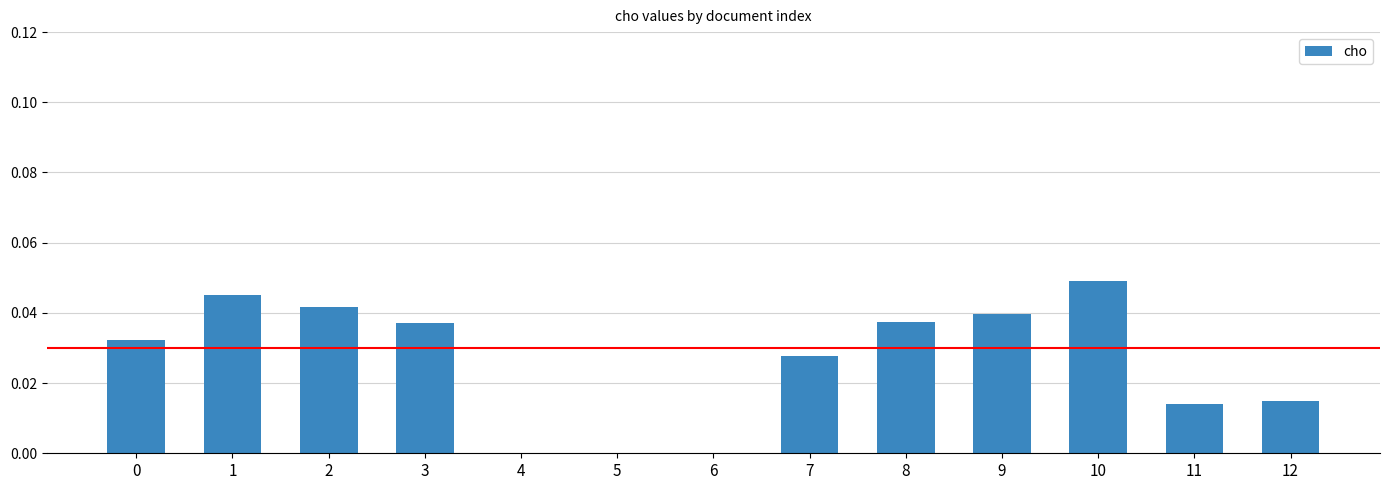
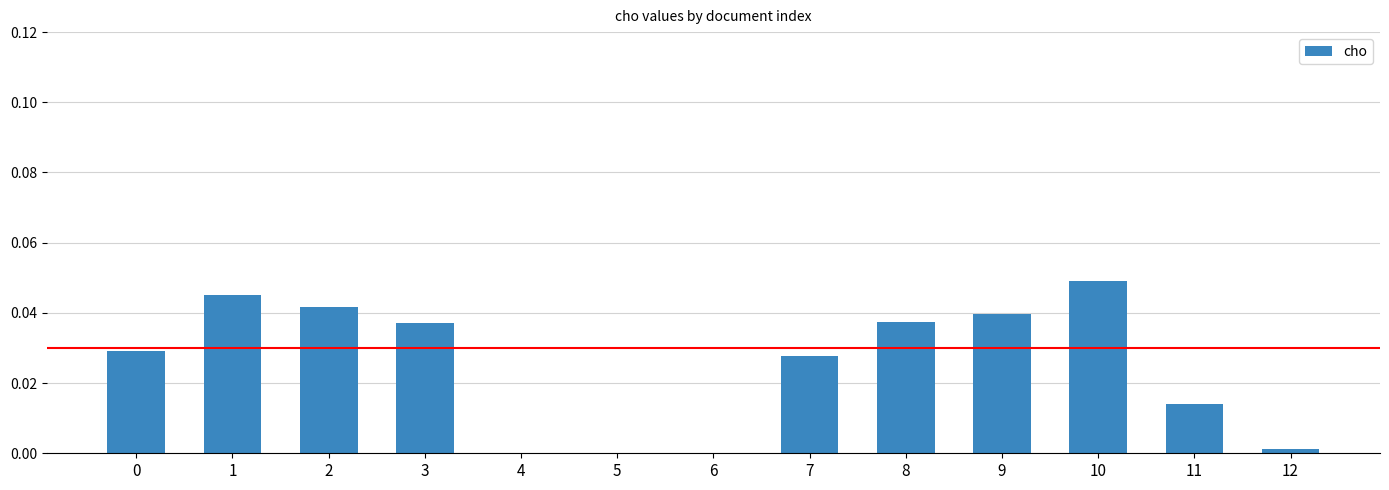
0: 0.032 -> 0.029
12: 0.015 -> 0.001
